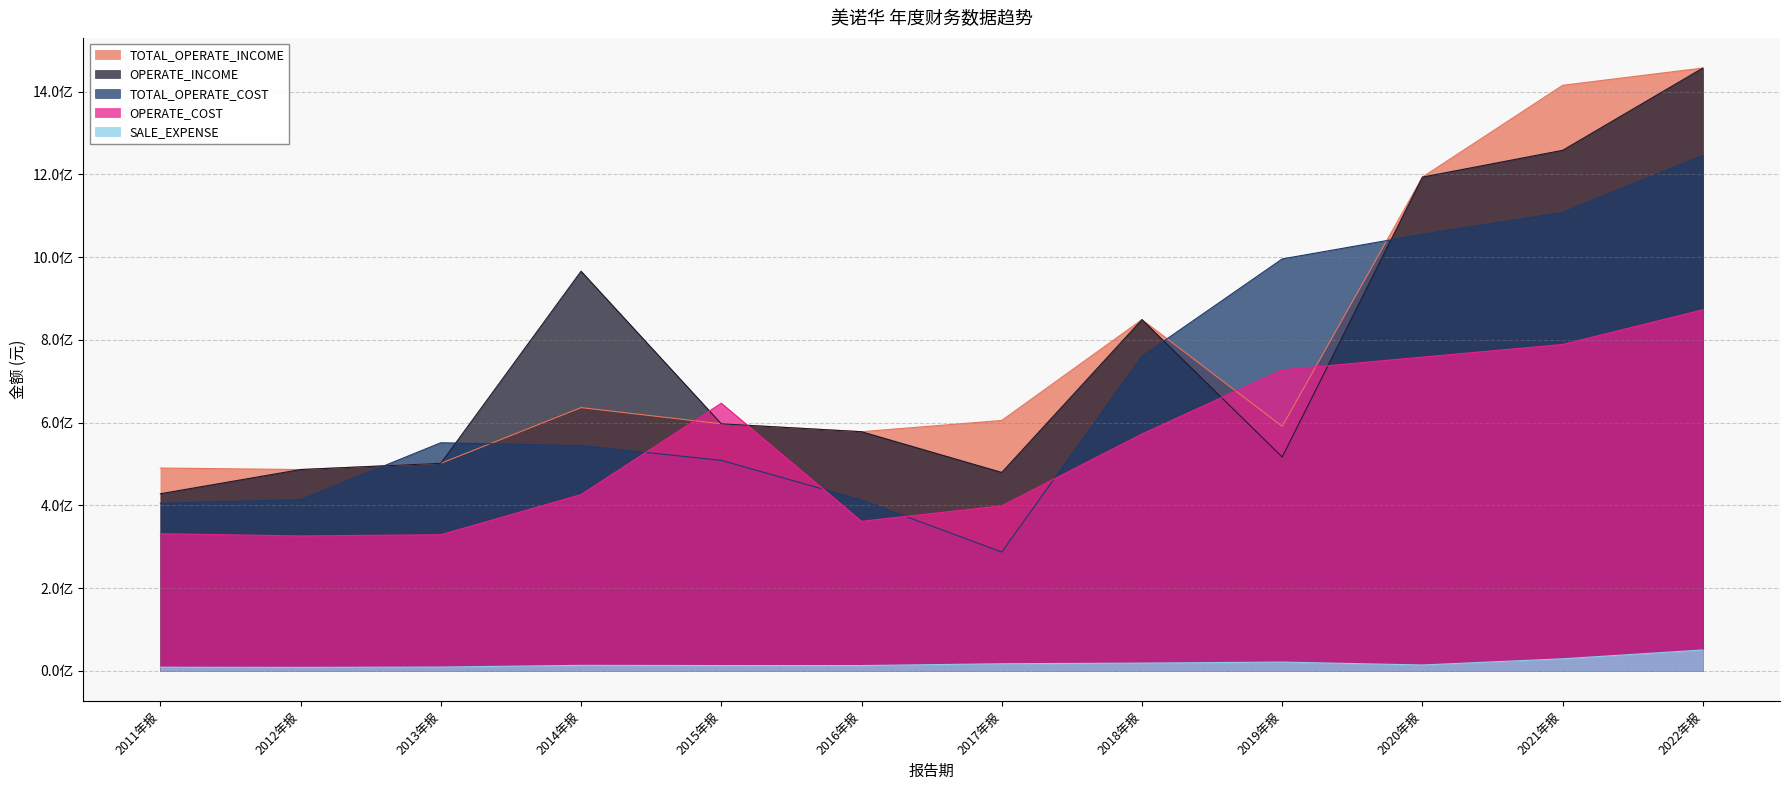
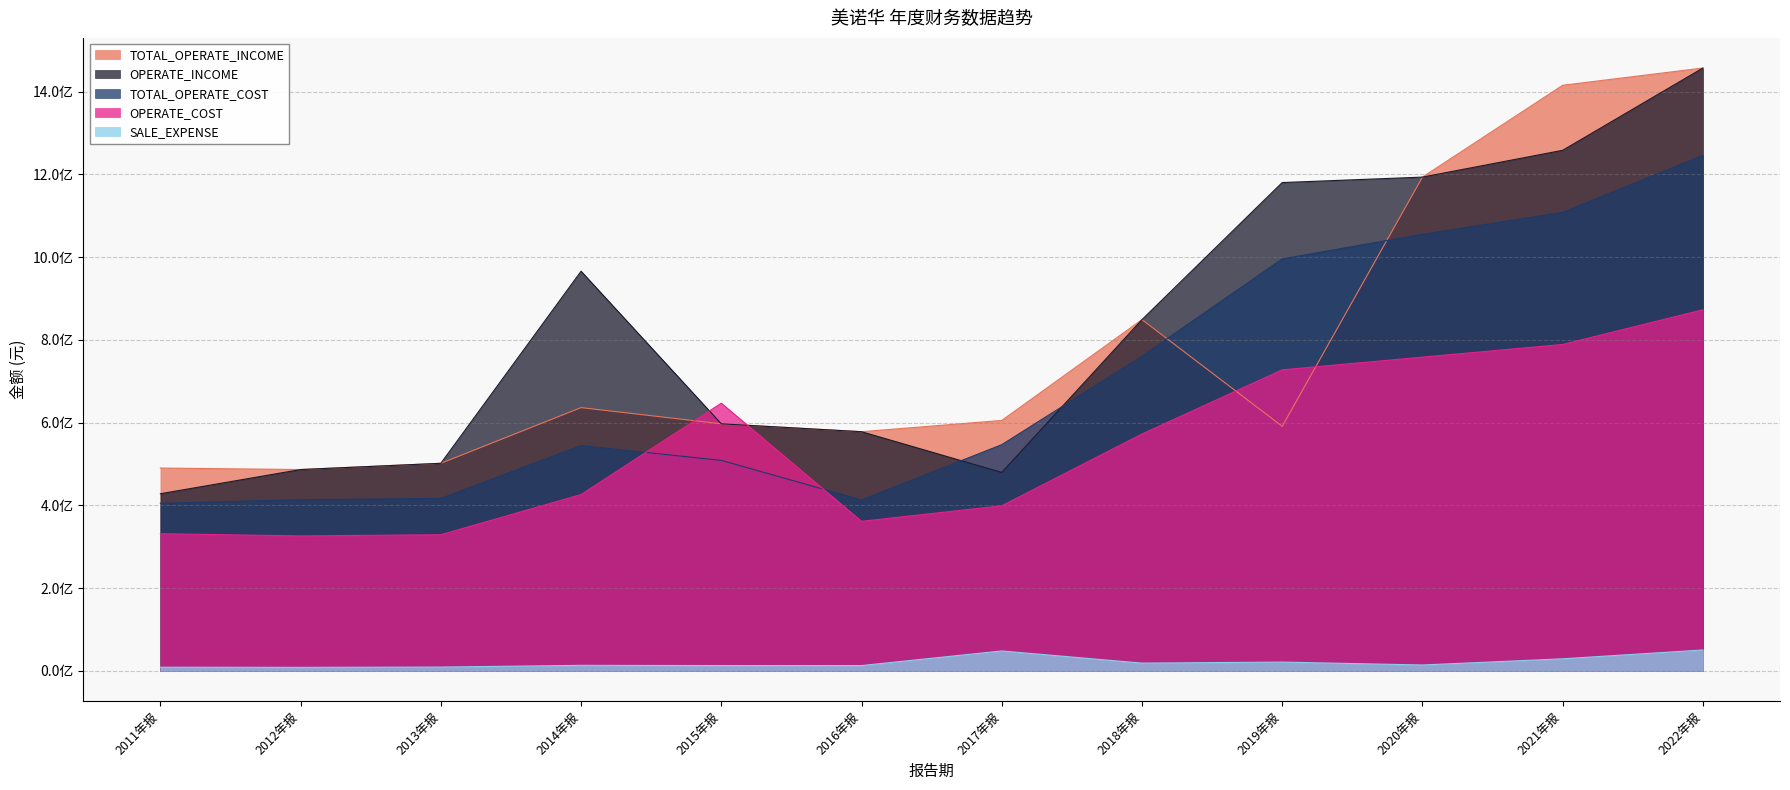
TOTAL_OPERATE_COST, 2013年报: 5.5亿 -> 4.2亿
TOTAL_OPERATE_COST, 2017年报: 2.9亿 -> 5.5亿
SALE_EXPENSE, 2017年报: 0.2亿 -> 0.5亿
OPERATE_INCOME, 2019年报: 5.2亿 -> 11.8亿
